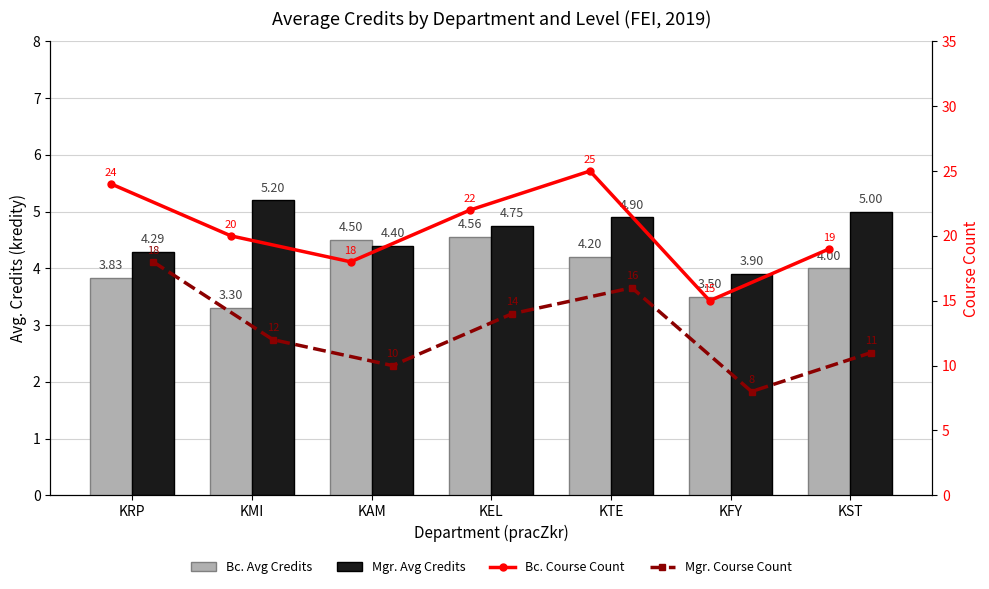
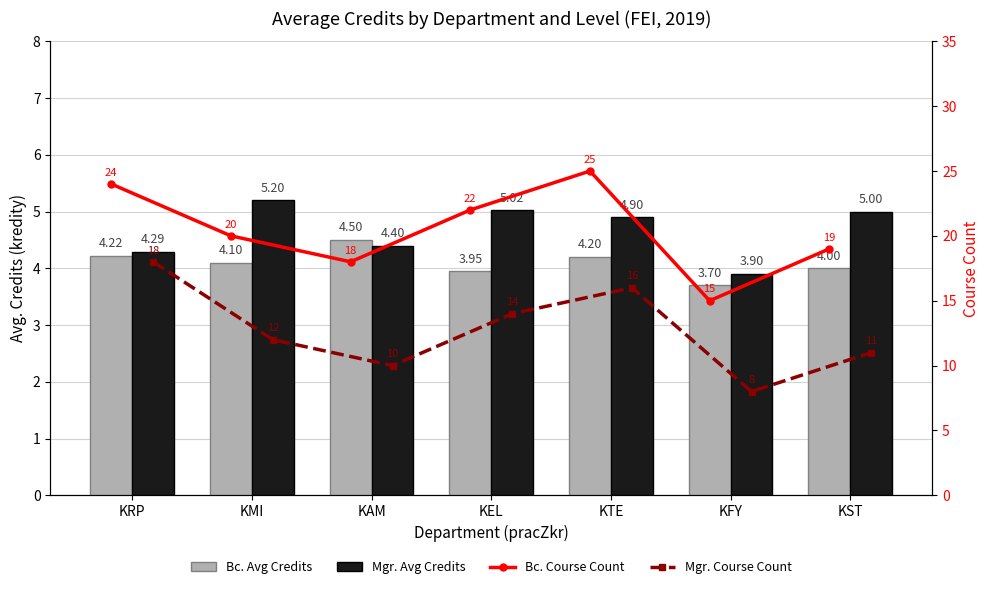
Bc. Avg Credits, KRP: 3.83 -> 4.22
Bc. Avg Credits, KMI: 3.30 -> 4.10
Bc. Avg Credits, KEL: 4.56 -> 3.95
Mgr. Avg Credits, KEL: 4.75 -> 5.02
Bc. Avg Credits, KFY: 3.50 -> 3.70
